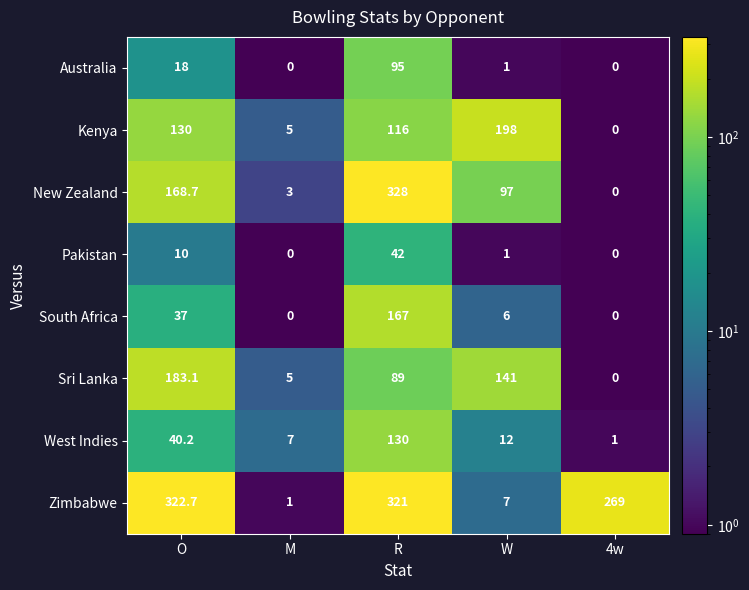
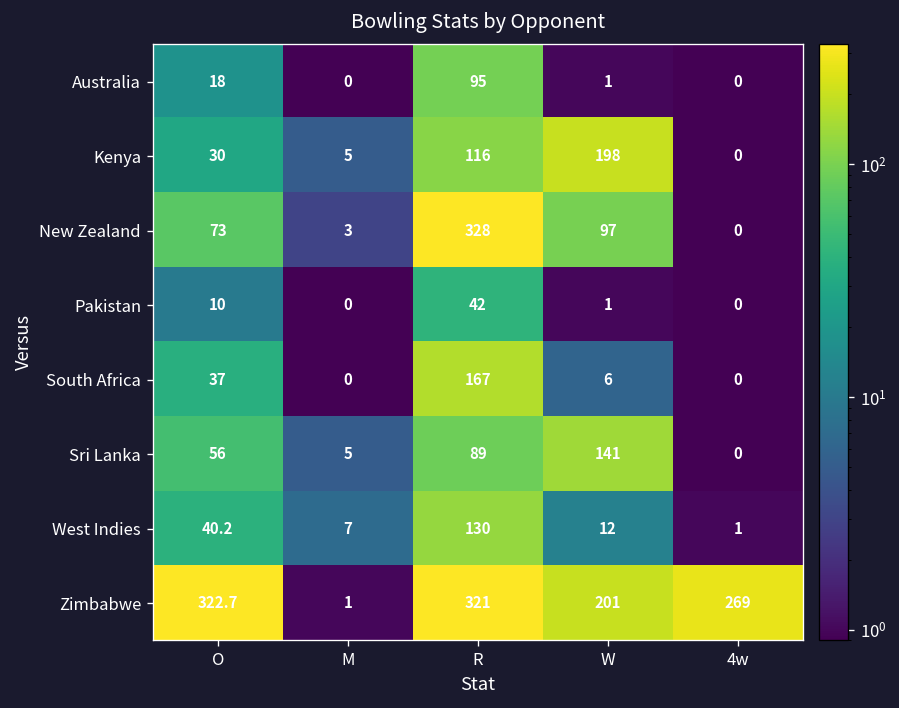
Kenya, O: 130 -> 30
New Zealand, O: 168.7 -> 73
Sri Lanka, O: 183.1 -> 56
Zimbabwe, W: 7 -> 201
